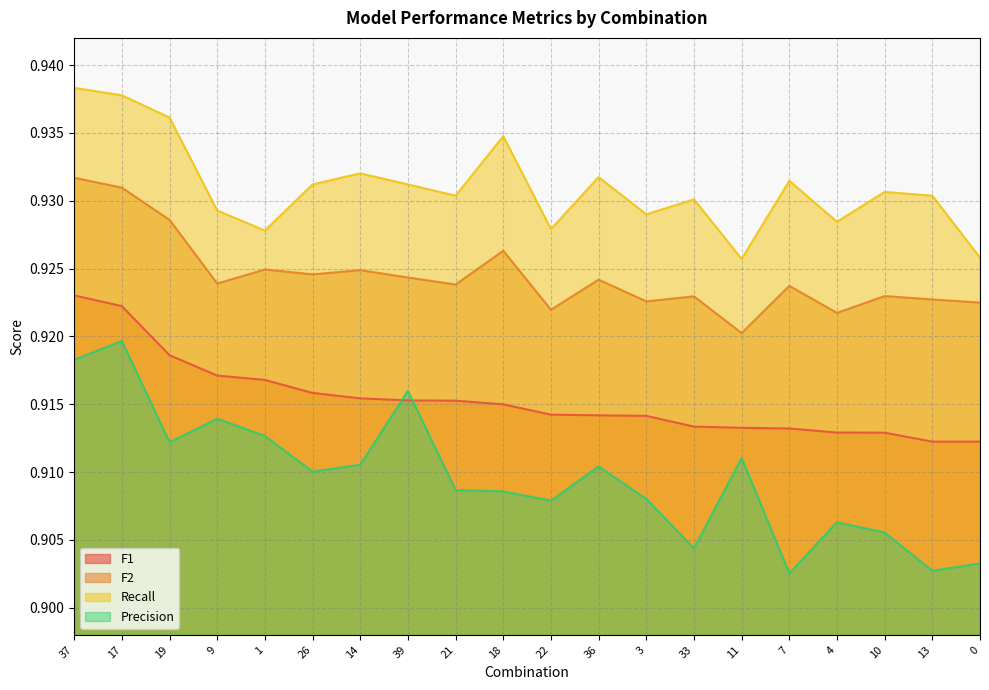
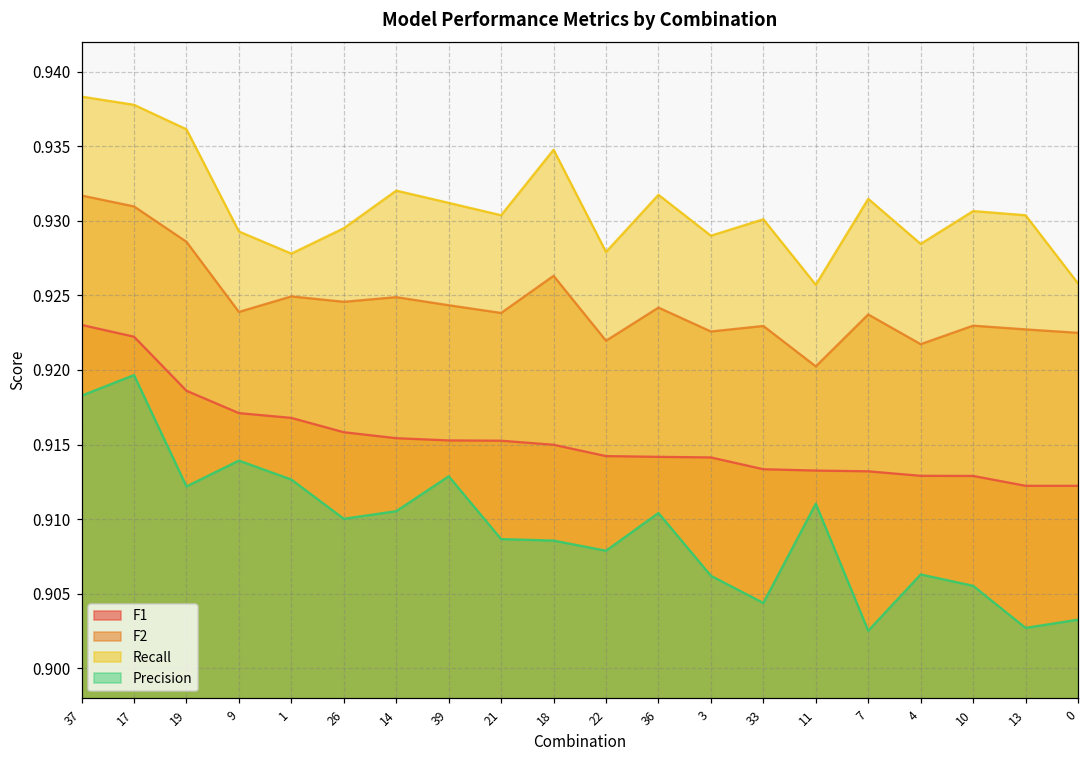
Recall, 26: 0.9312 -> 0.9295
Precision, 39: 0.9160 -> 0.9129
Precision, 3: 0.9080 -> 0.9062
